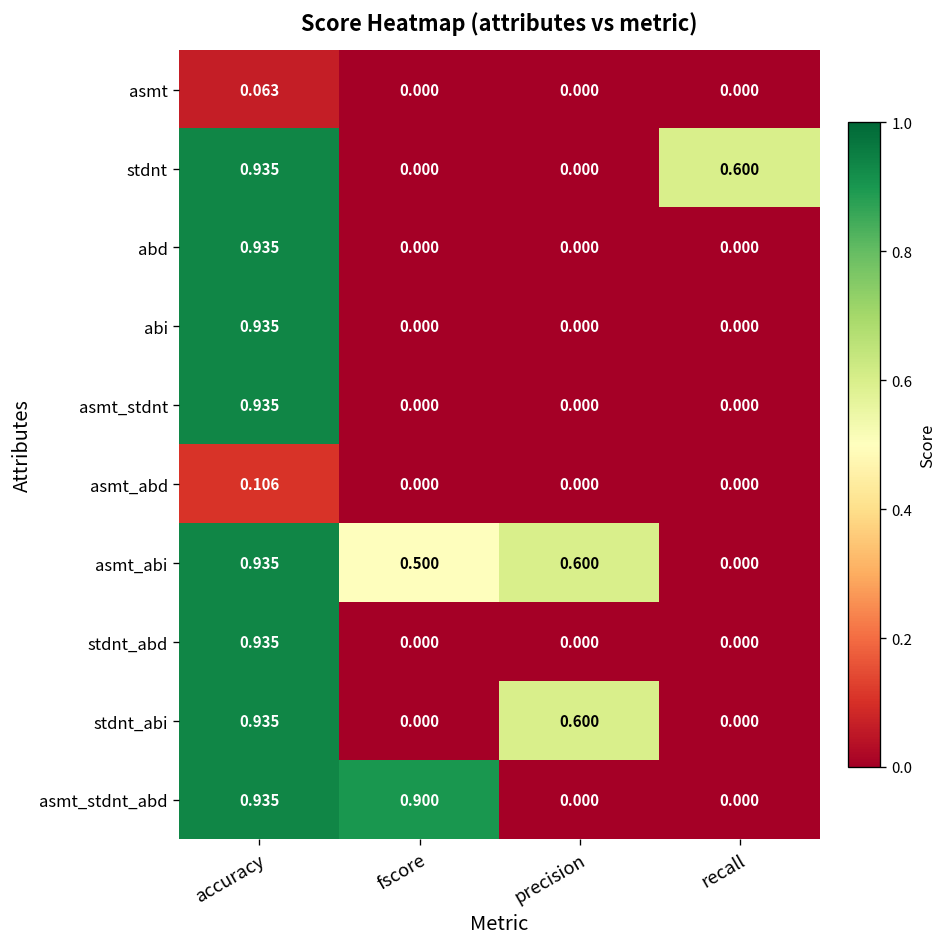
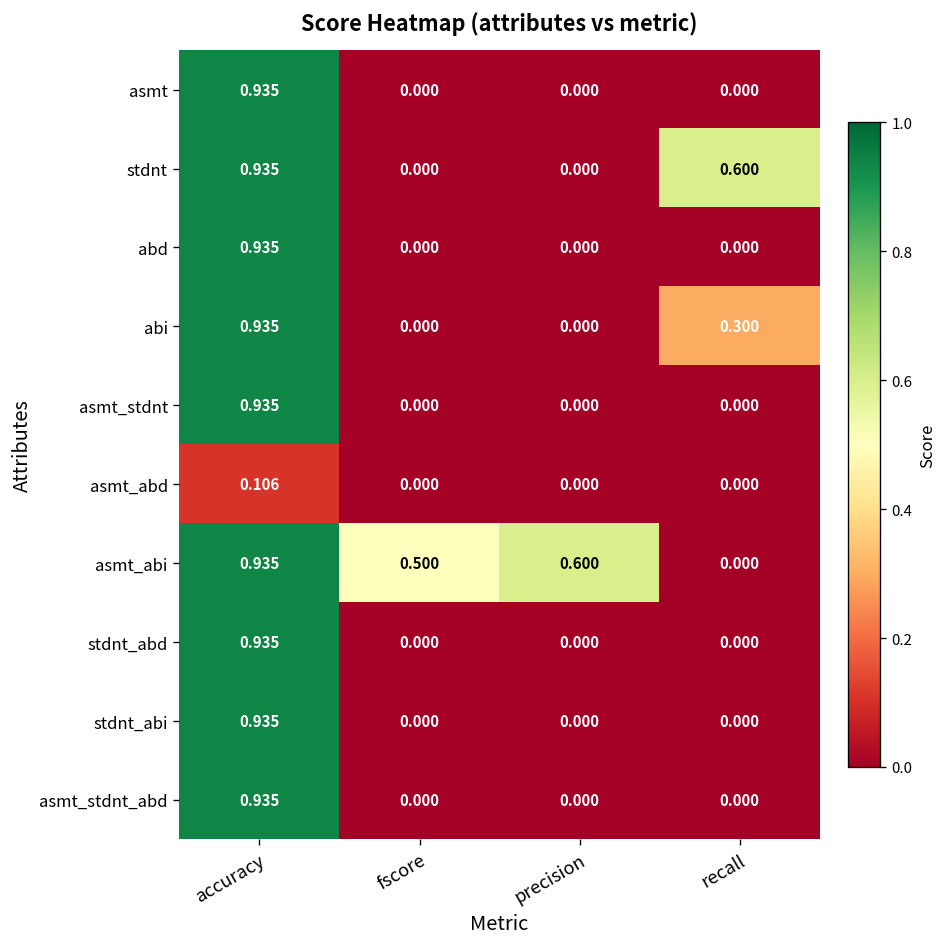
asmt, accuracy: 0.063 -> 0.935
abi, recall: 0.000 -> 0.300
stdnt_abi, precision: 0.600 -> 0.000
asmt_stdnt_abd, fscore: 0.900 -> 0.000
